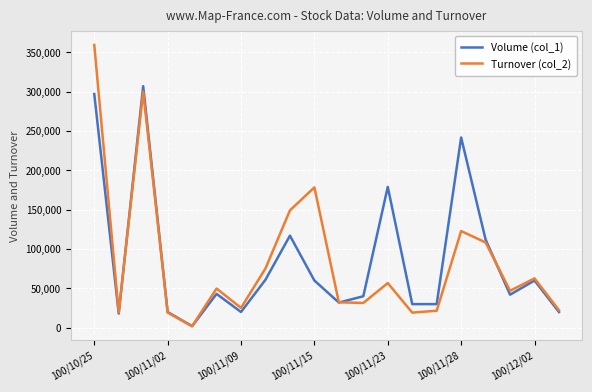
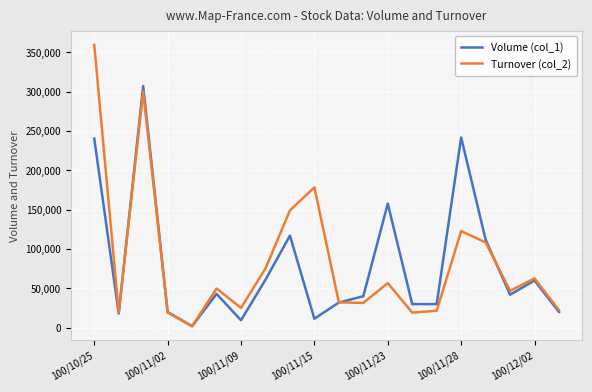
Volume (col_1), 100/10/25: 300,000 -> 240,000
Volume (col_1), 100/11/09: 20,000 -> 10,000
Volume (col_1), 100/11/15: 60,000 -> 10,000
Volume (col_1), 100/11/23: 180,000 -> 160,000
